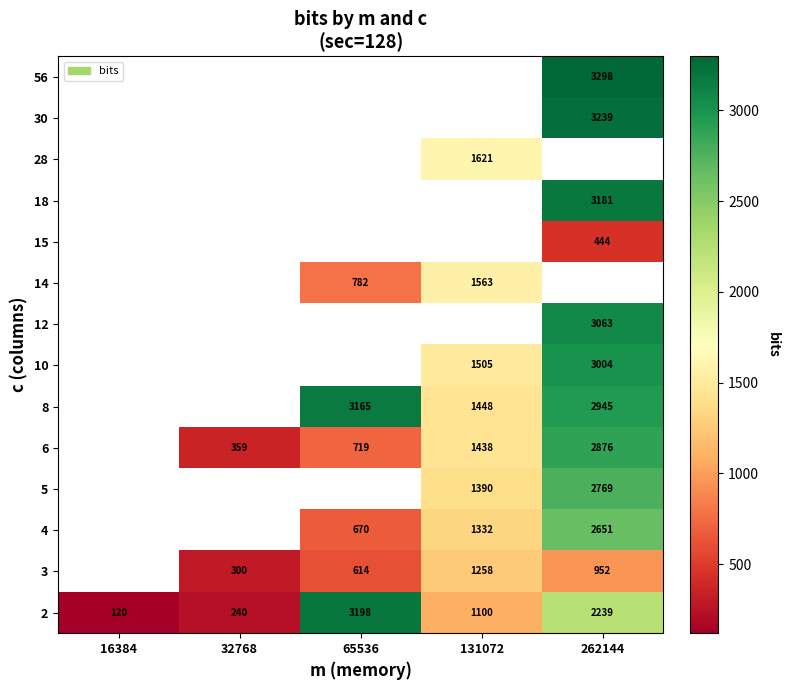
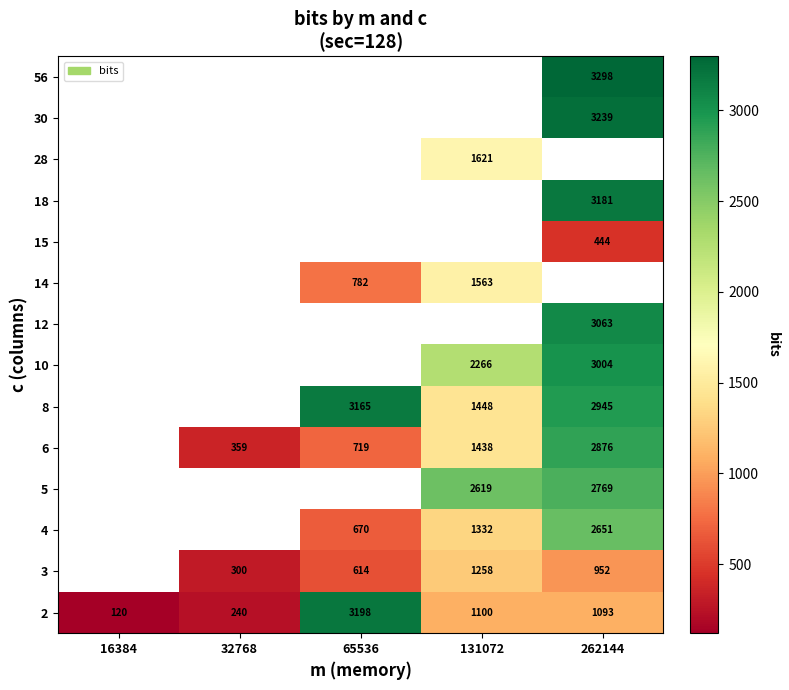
10, 131072: 1505 -> 2266
5, 131072: 1390 -> 2619
2, 262144: 2239 -> 1093
